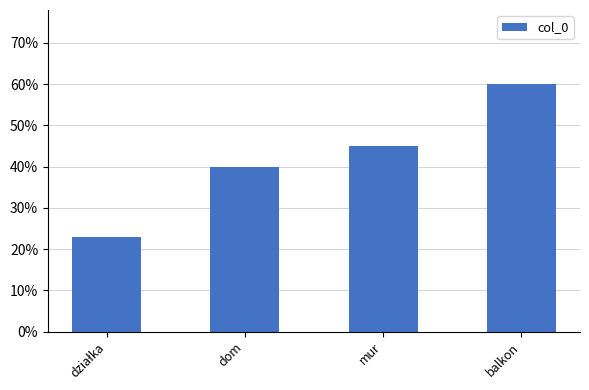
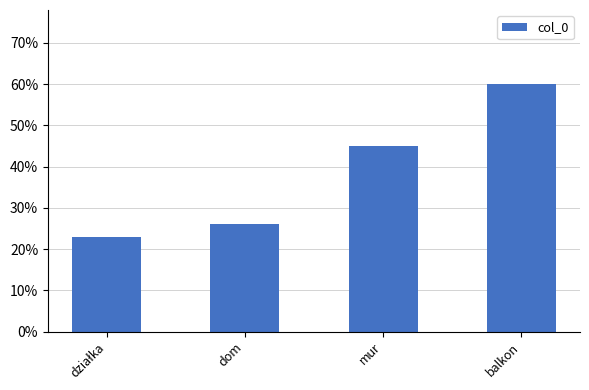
dom: 40% -> 26%
